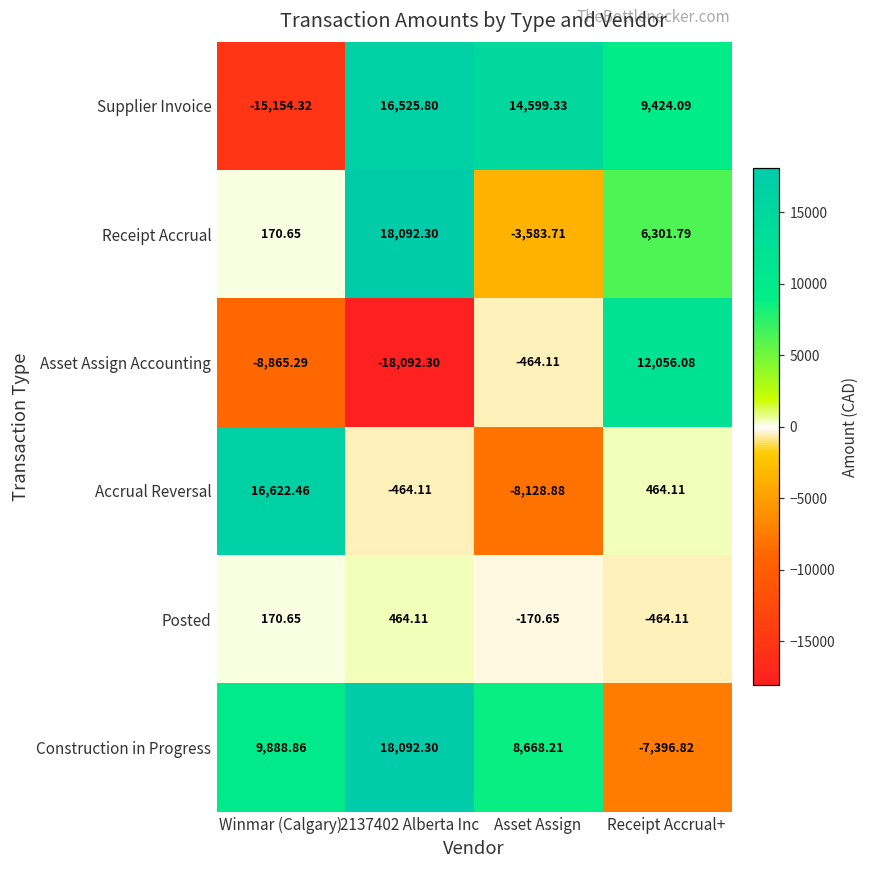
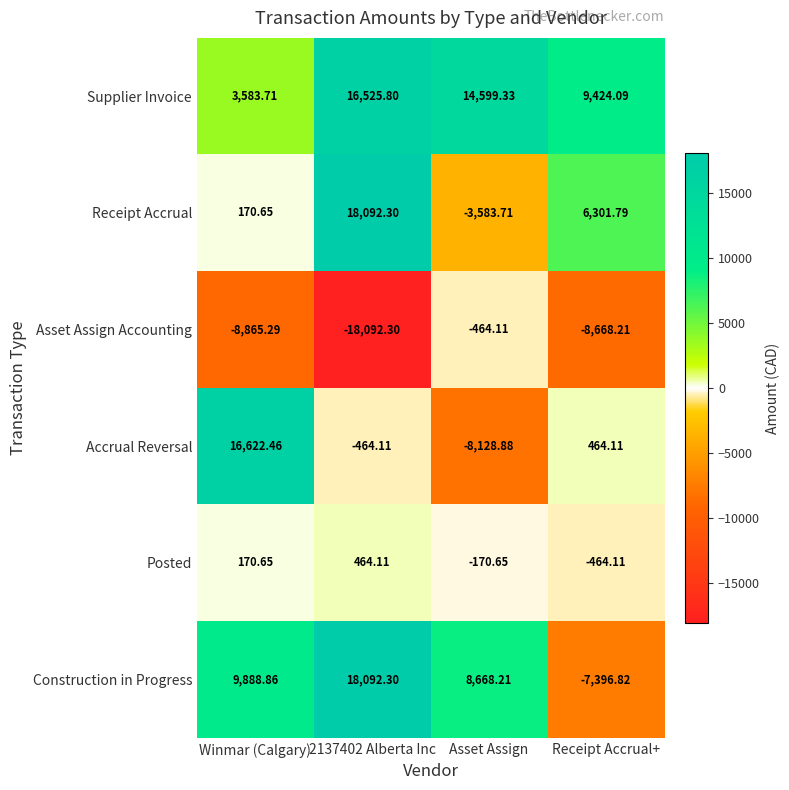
Supplier Invoice, Winmar (Calgary): -15,154.32 -> 3,583.71
Asset Assign Accounting, Receipt Accrual+: 12,056.08 -> -8,668.21
